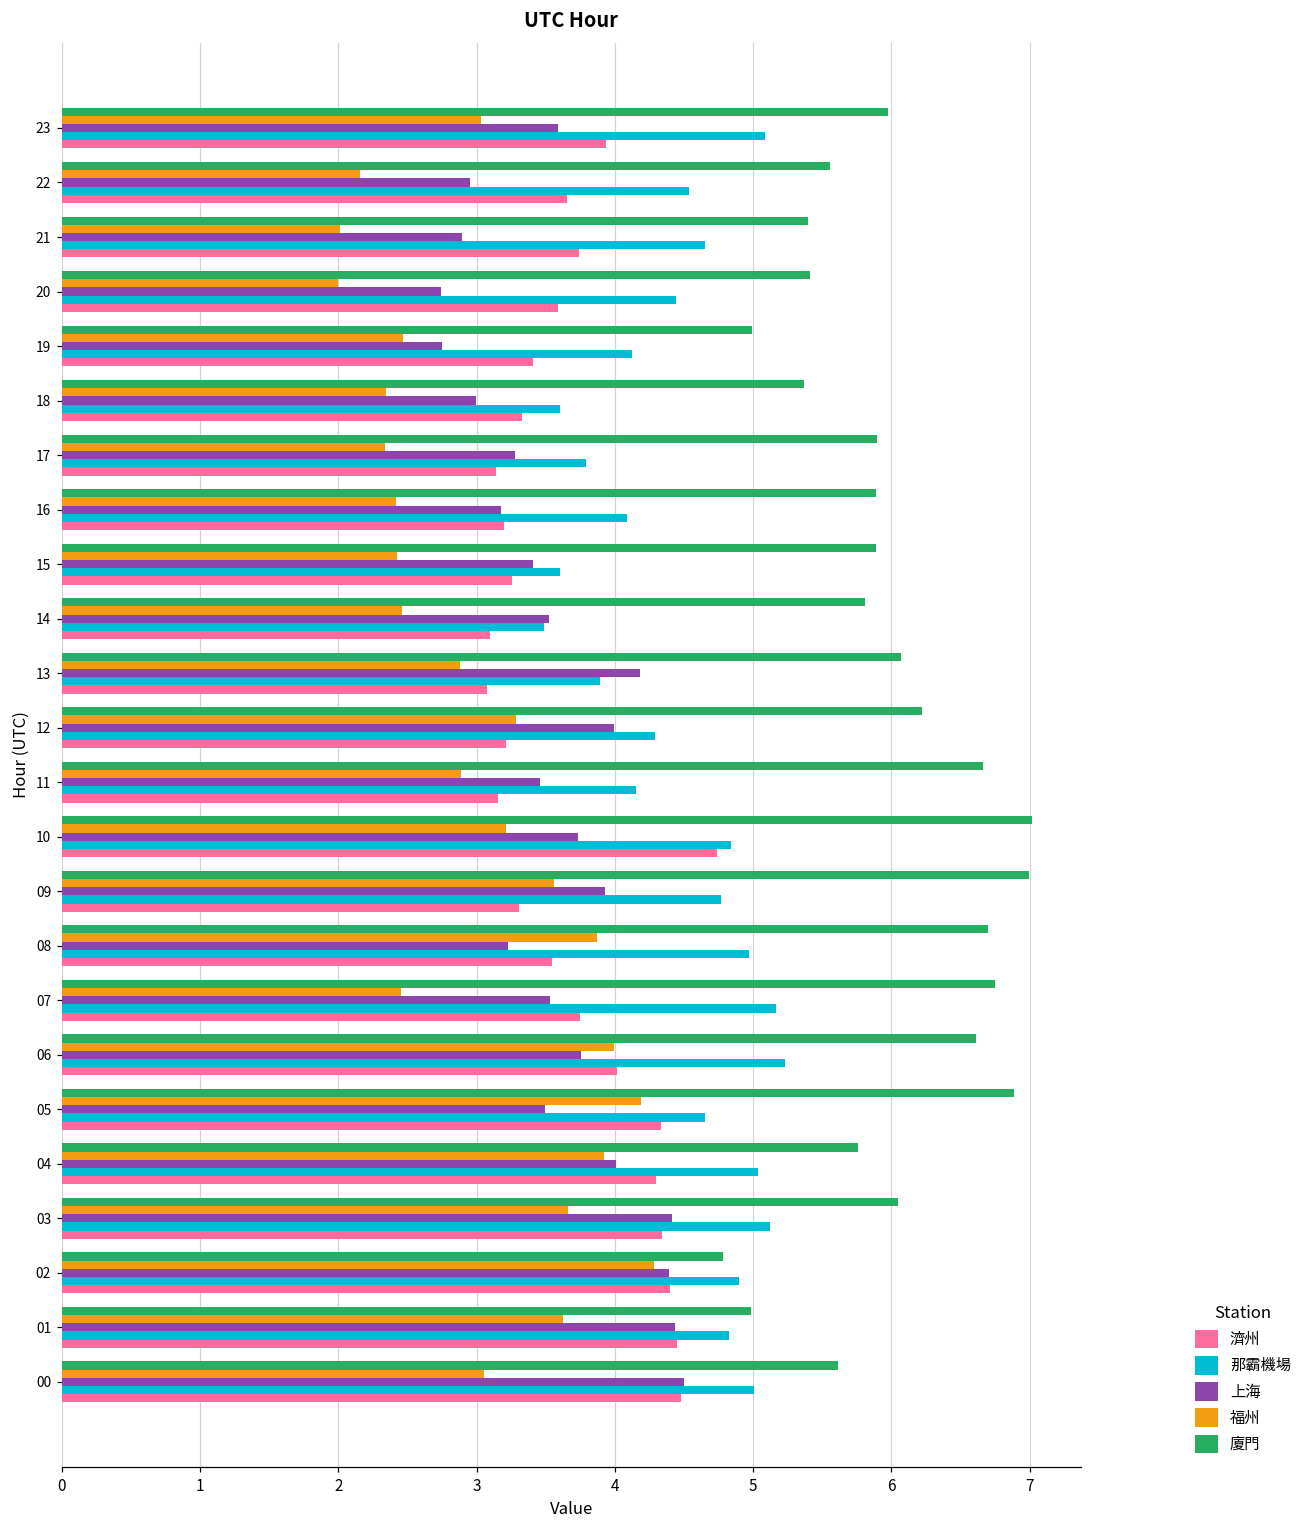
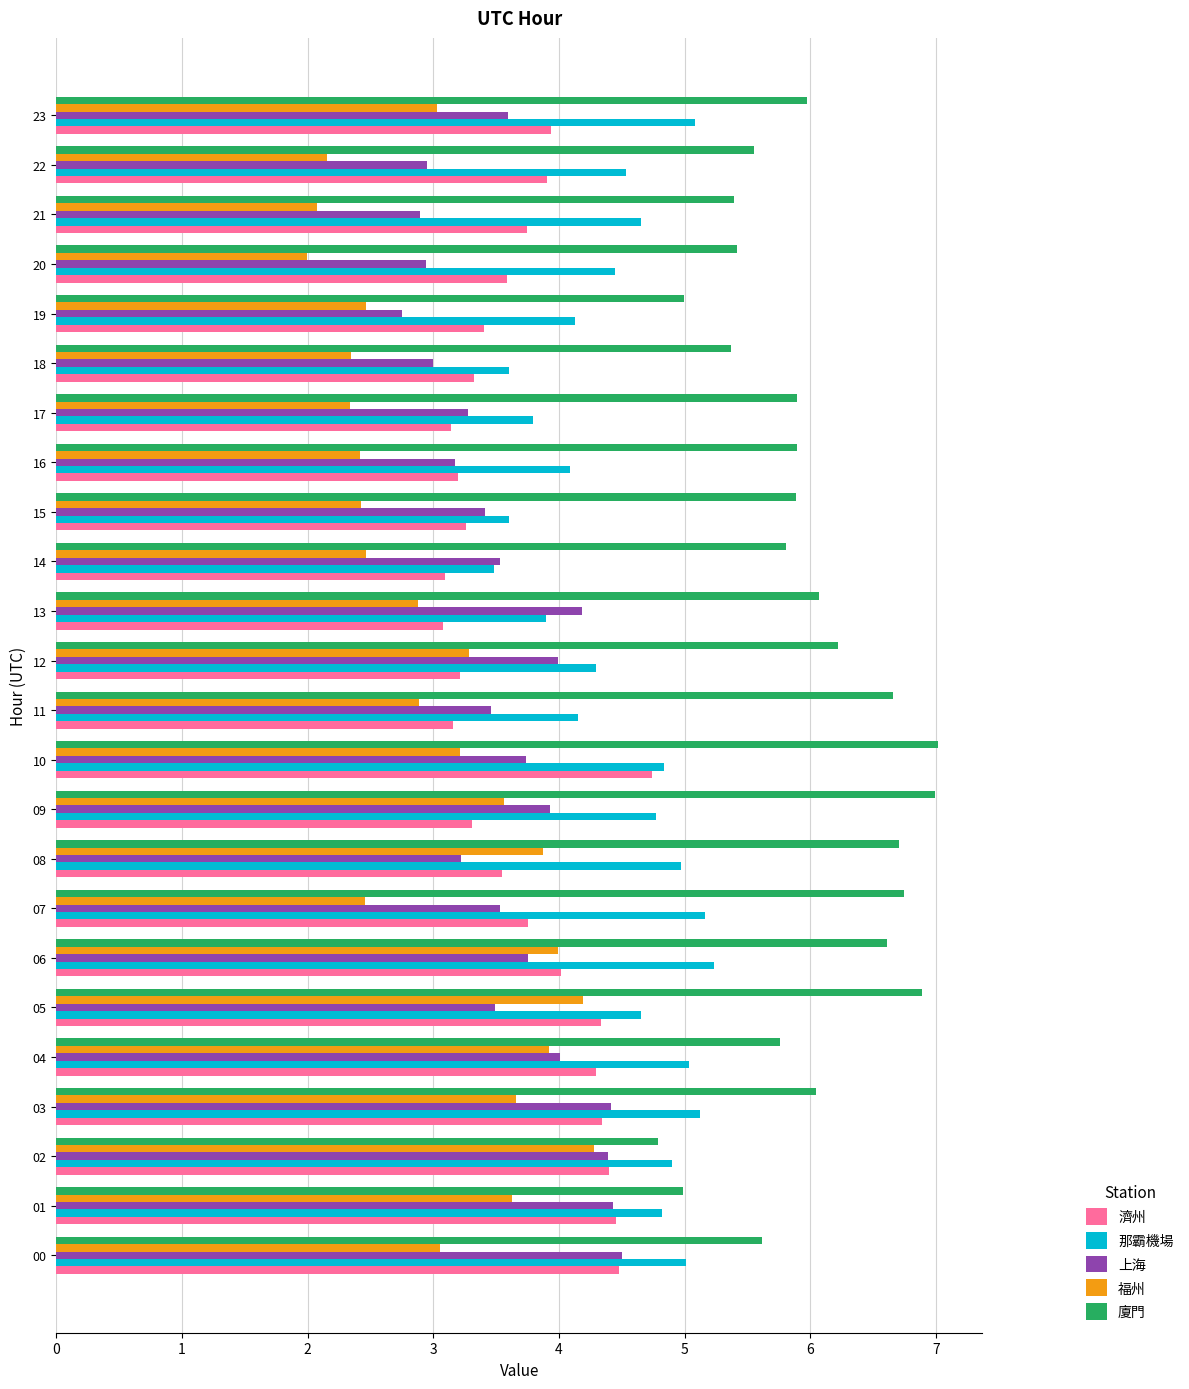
濟州, 22: 3.65 -> 3.91
福州, 21: 2.01 -> 2.08
上海, 20: 2.74 -> 2.94
